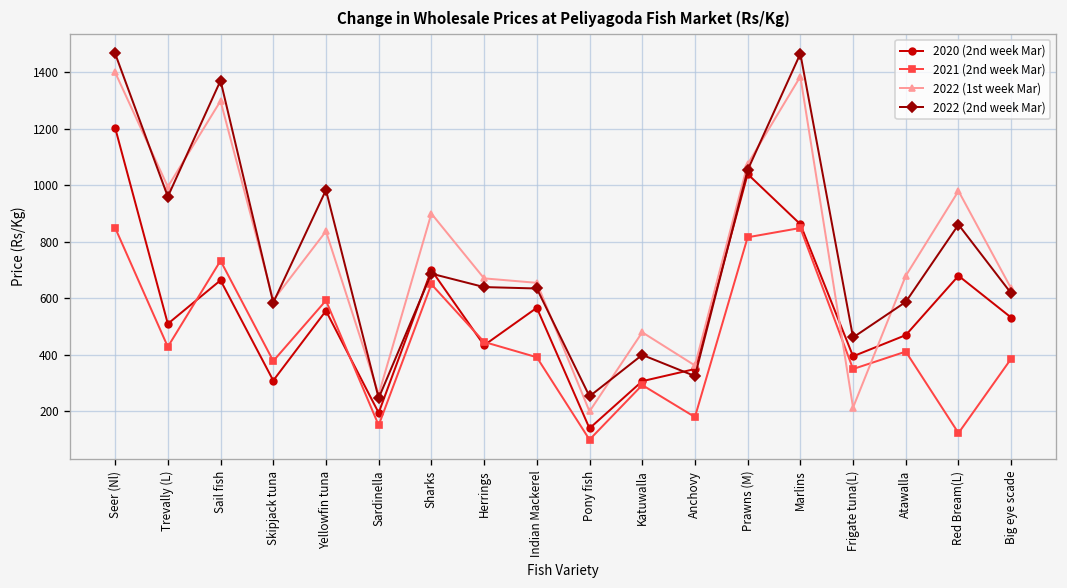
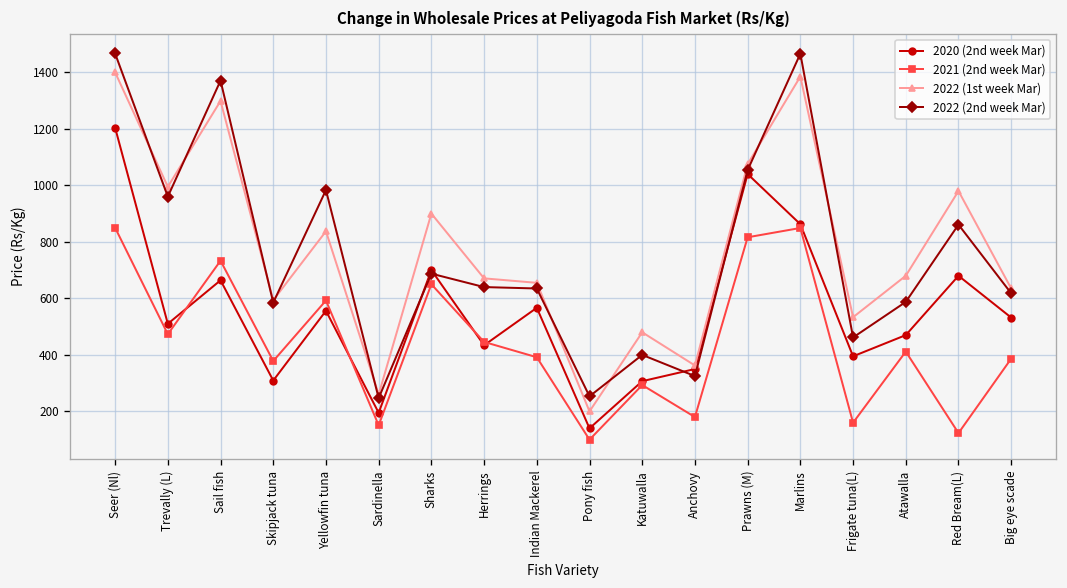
2021 (2nd week Mar), Trevally (L): 430 -> 470
2021 (2nd week Mar), Frigate tuna(L): 350 -> 160
2022 (1st week Mar), Frigate tuna(L): 210 -> 530
